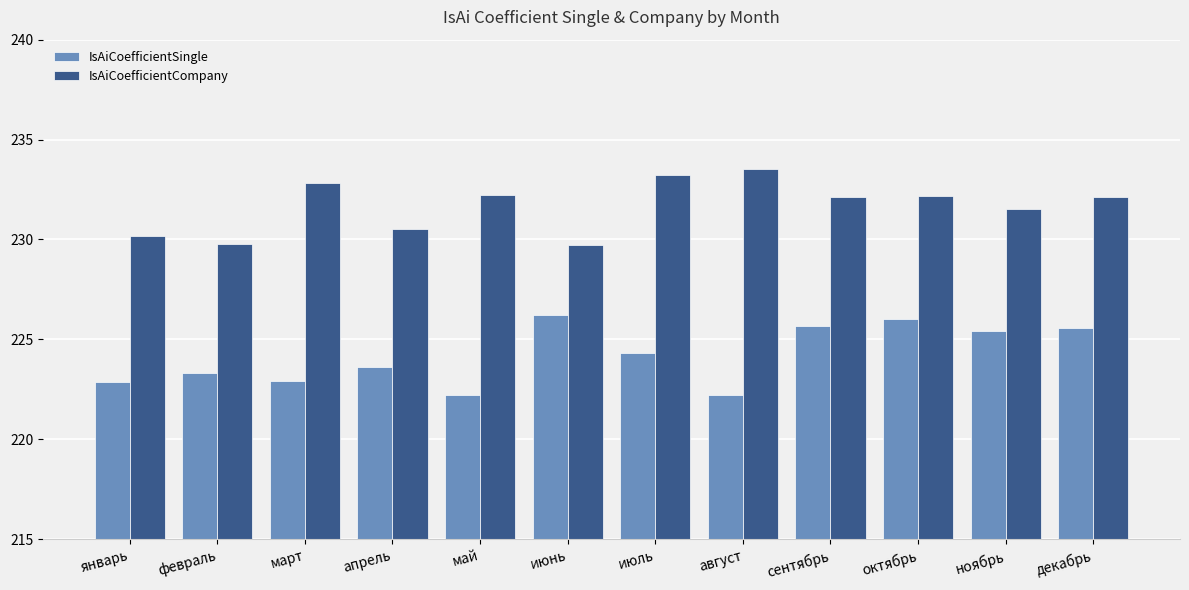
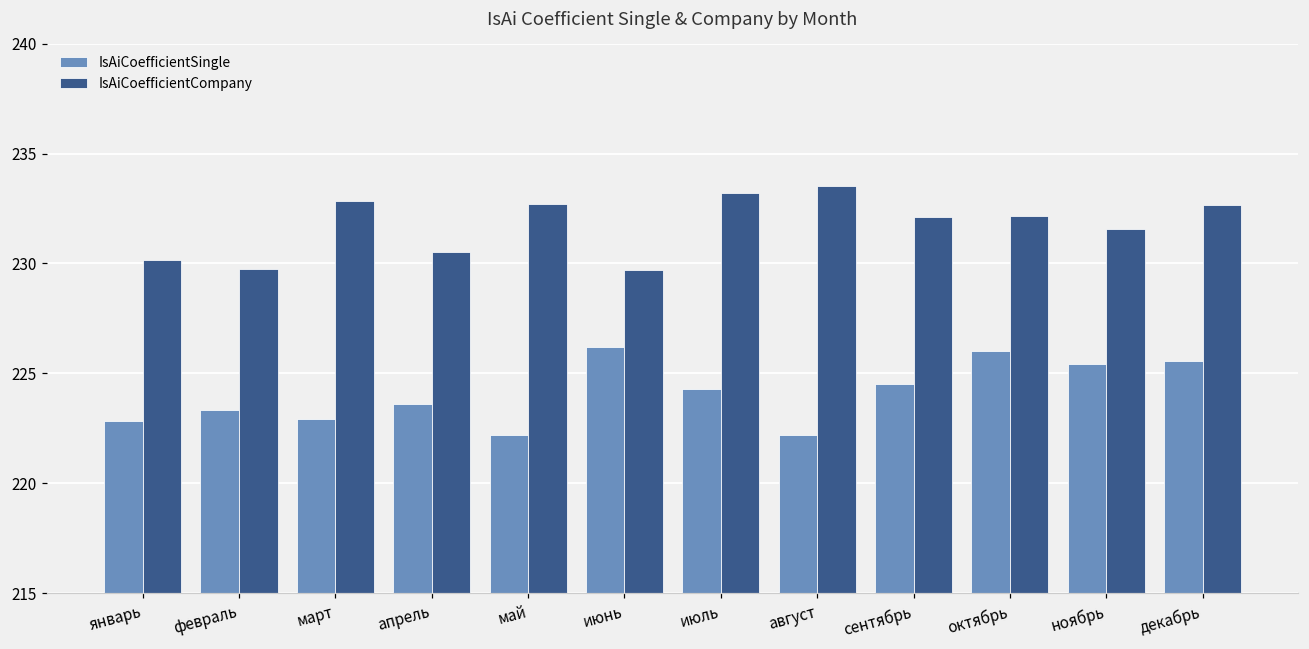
IsAiCoefficientCompany, май: 232.2 -> 232.7
IsAiCoefficientSingle, сентябрь: 225.7 -> 224.5
IsAiCoefficientCompany, декабрь: 232.1 -> 232.7
